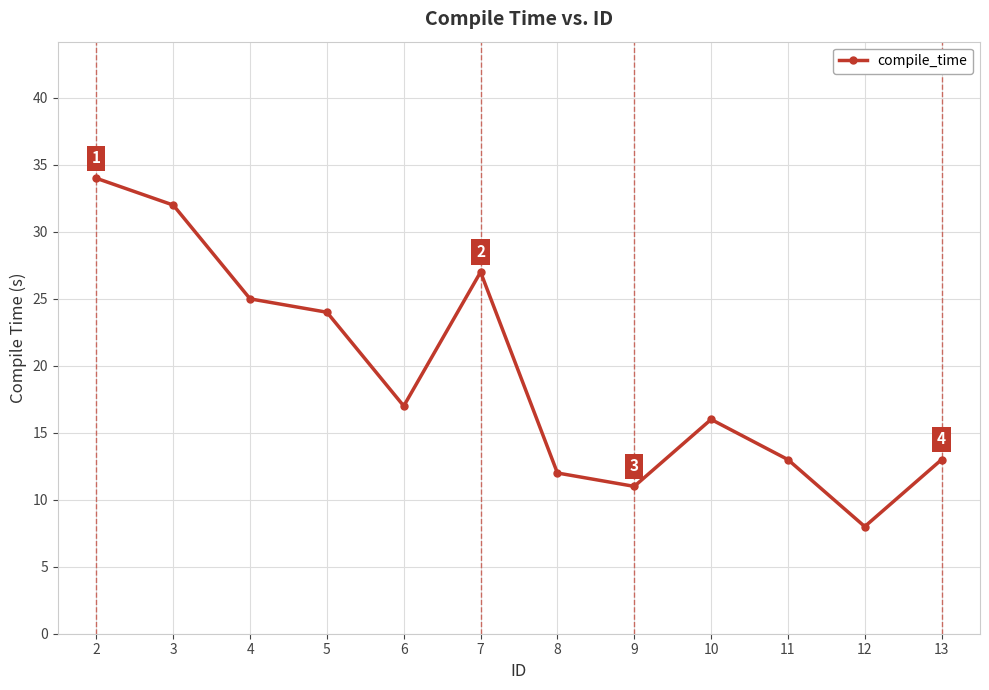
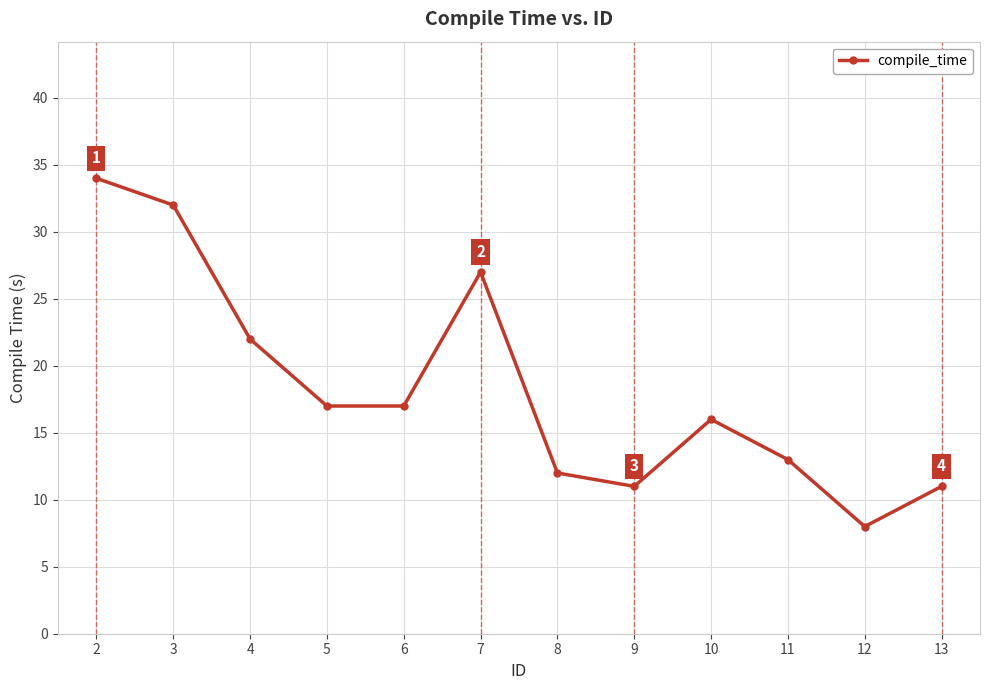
4: 25 -> 22
5: 24 -> 17
13: 13 -> 11
